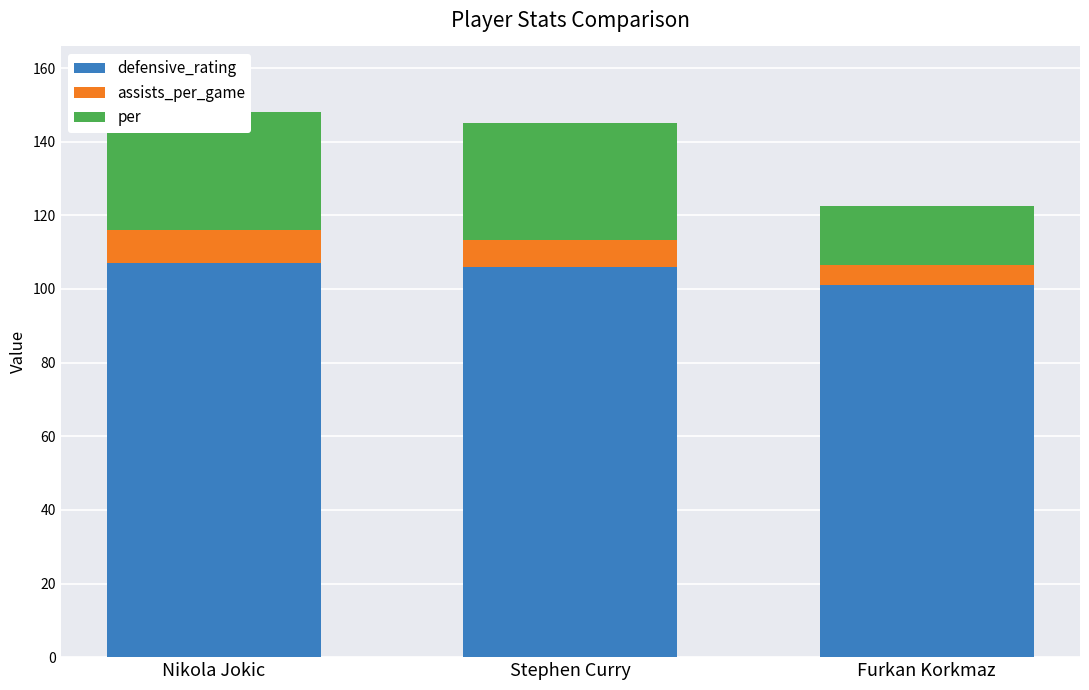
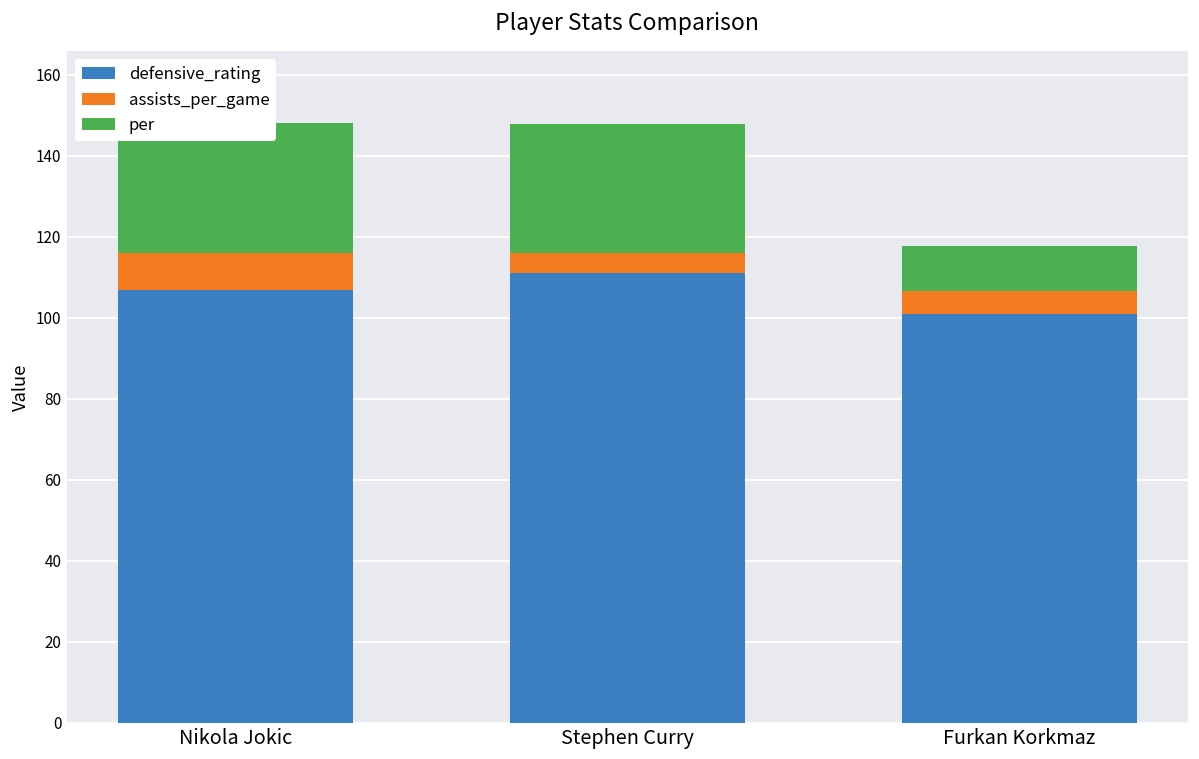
defensive_rating, Stephen Curry: 106 -> 111
assists_per_game, Stephen Curry: 7 -> 5
per, Furkan Korkmaz: 16 -> 11
